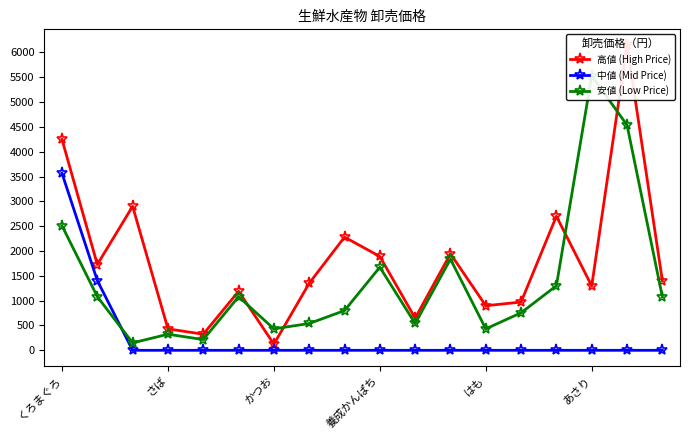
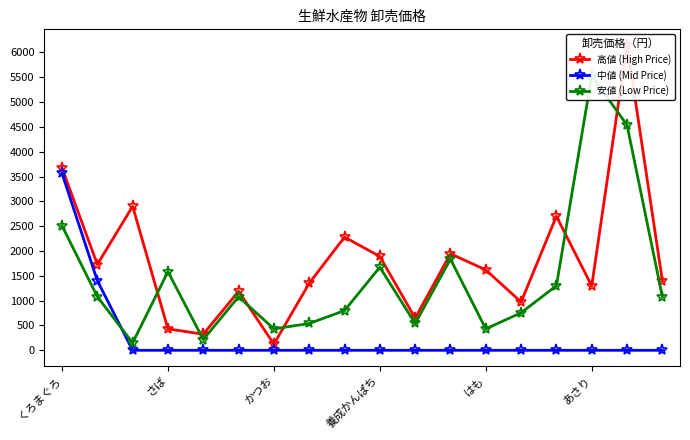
高値 (High Price), くろまぐろ: 4200 -> 3700
安値 (Low Price), さば: 300 -> 1600
高値 (High Price), はも: 900 -> 1600
